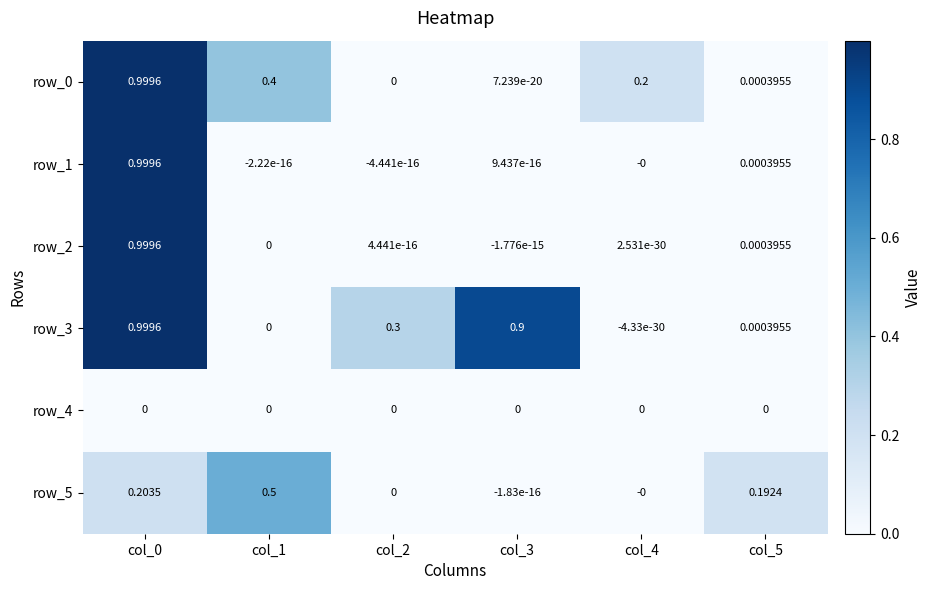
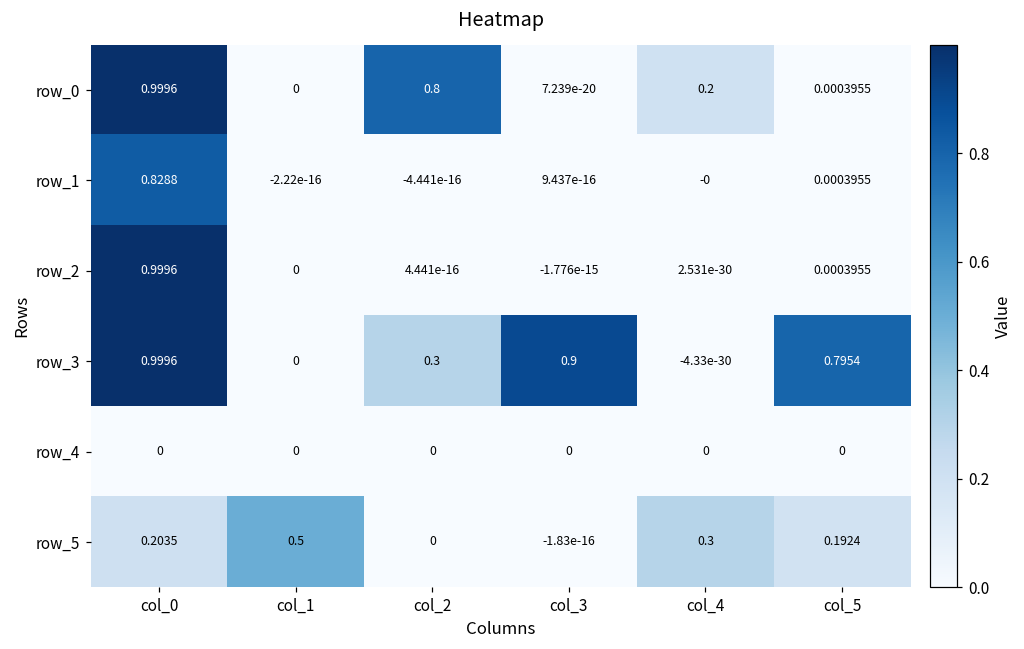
row_0, col_1: 0.4 -> 0
row_0, col_2: 0 -> 0.8
row_1, col_0: 0.9996 -> 0.8288
row_3, col_5: 0.0003955 -> 0.7954
row_5, col_4: -0 -> 0.3
